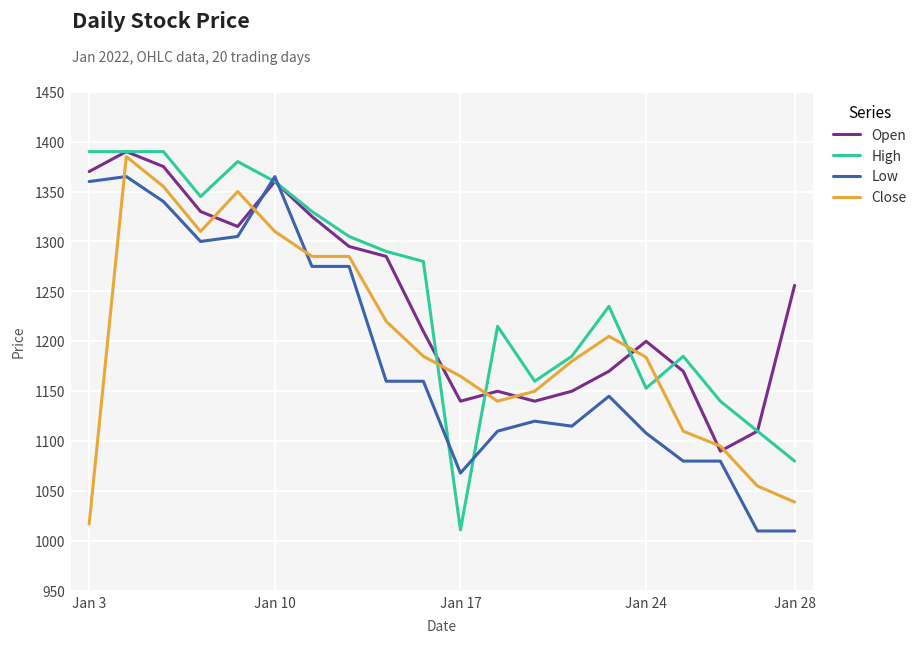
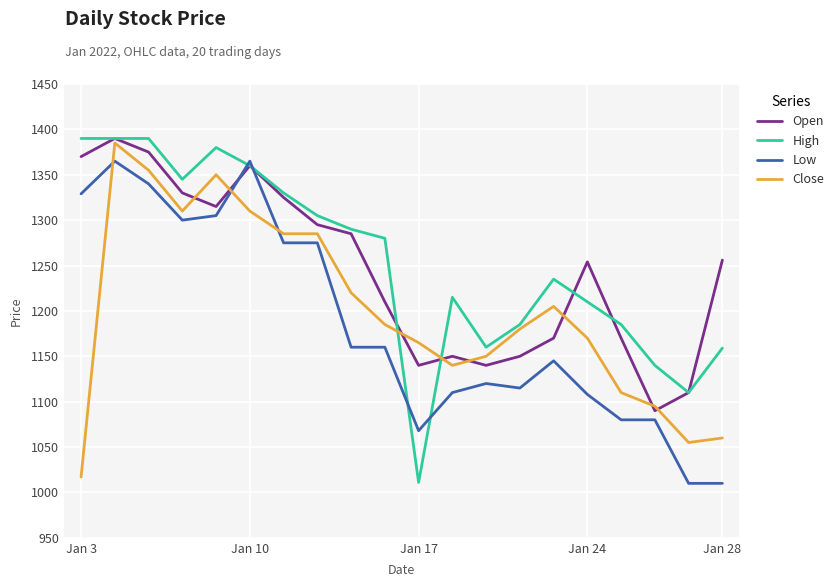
Low, Jan 3: 1360 -> 1330
Open, Jan 24: 1200 -> 1250
High, Jan 24: 1150 -> 1210
Close, Jan 24: 1180 -> 1170
High, Jan 28: 1080 -> 1160
Close, Jan 28: 1040 -> 1060
